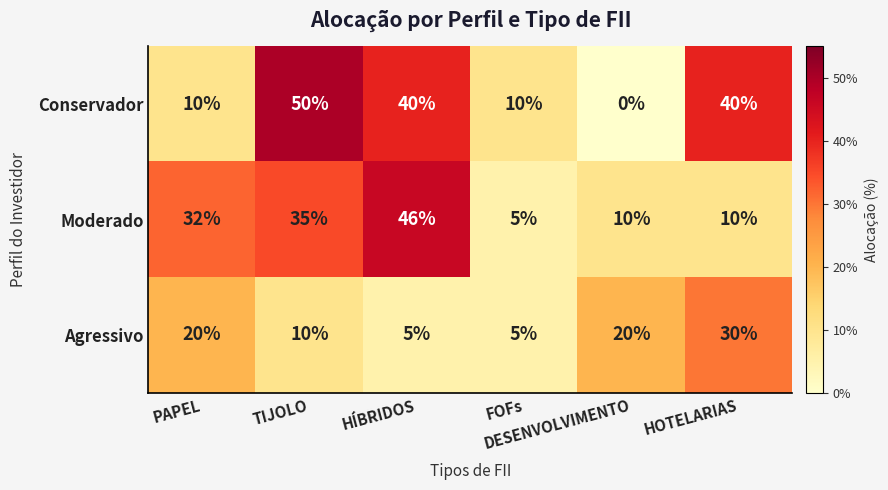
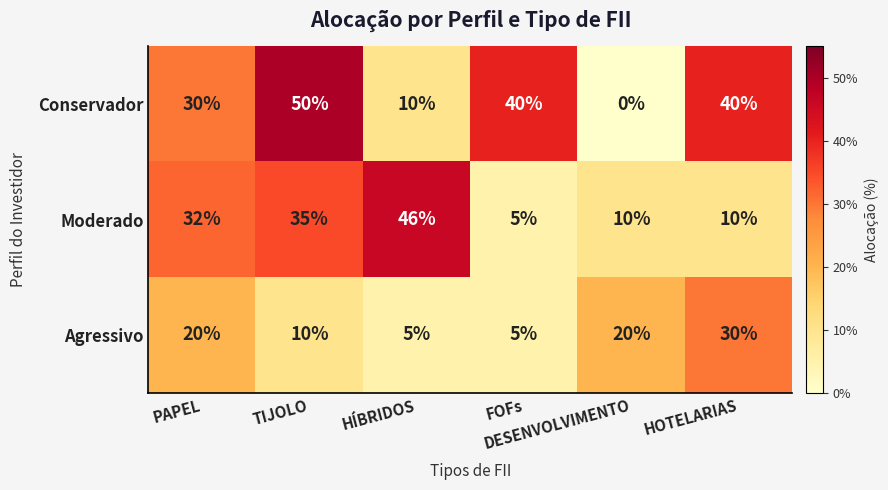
Conservador, PAPEL: 10% -> 30%
Conservador, HÍBRIDOS: 40% -> 10%
Conservador, FOFs: 10% -> 40%
